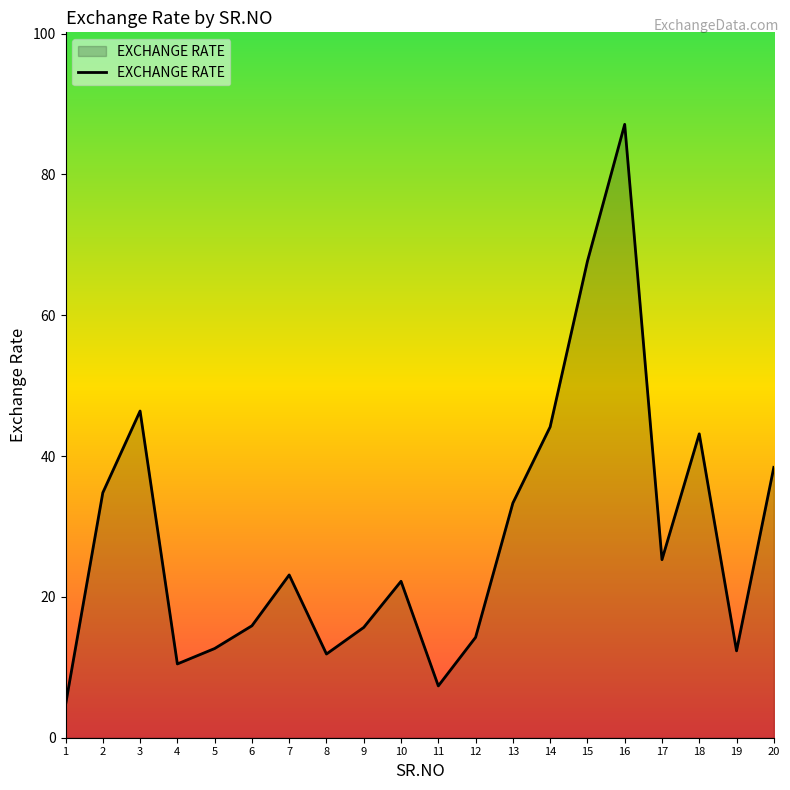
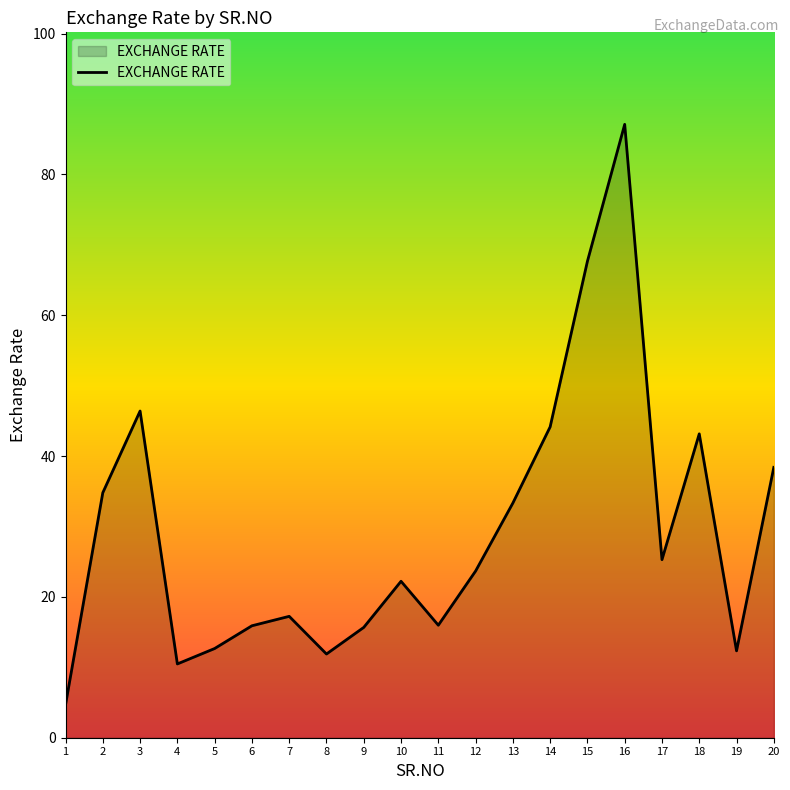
7: 23 -> 17
11: 7 -> 16
12: 14 -> 24
